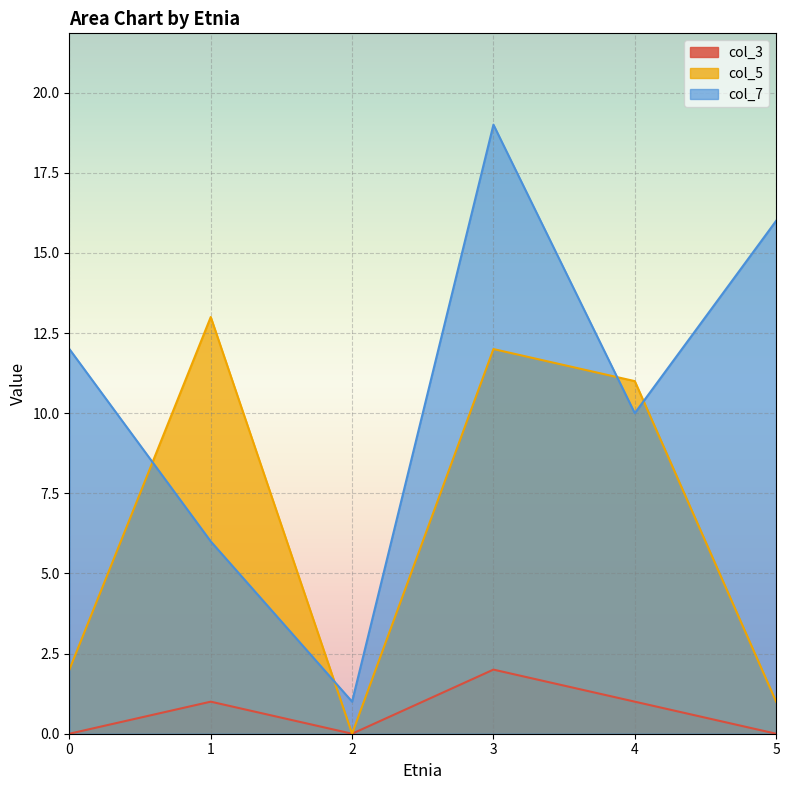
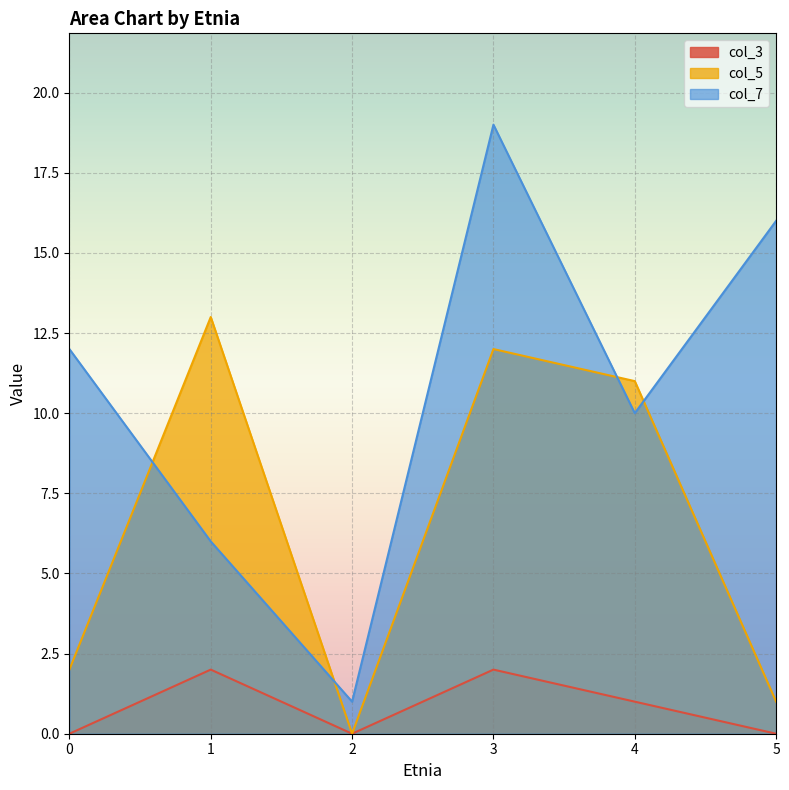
col_3, 1: 1 -> 2
